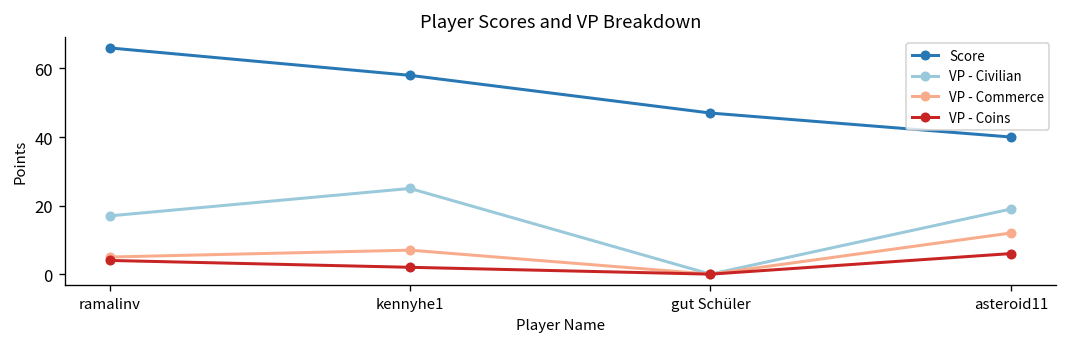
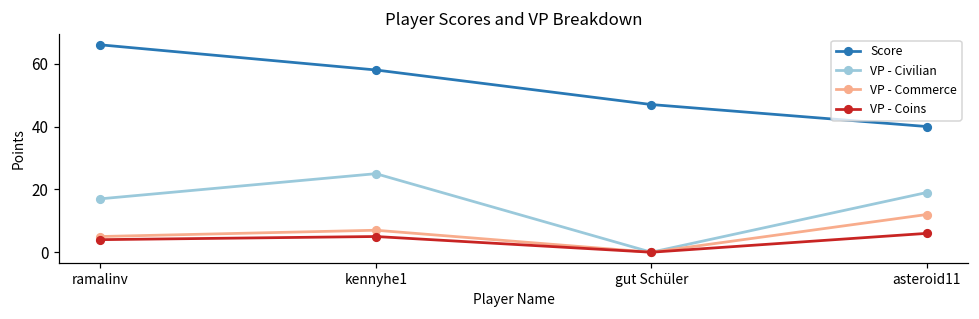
VP - Coins, kennyhe1: 2 -> 5
